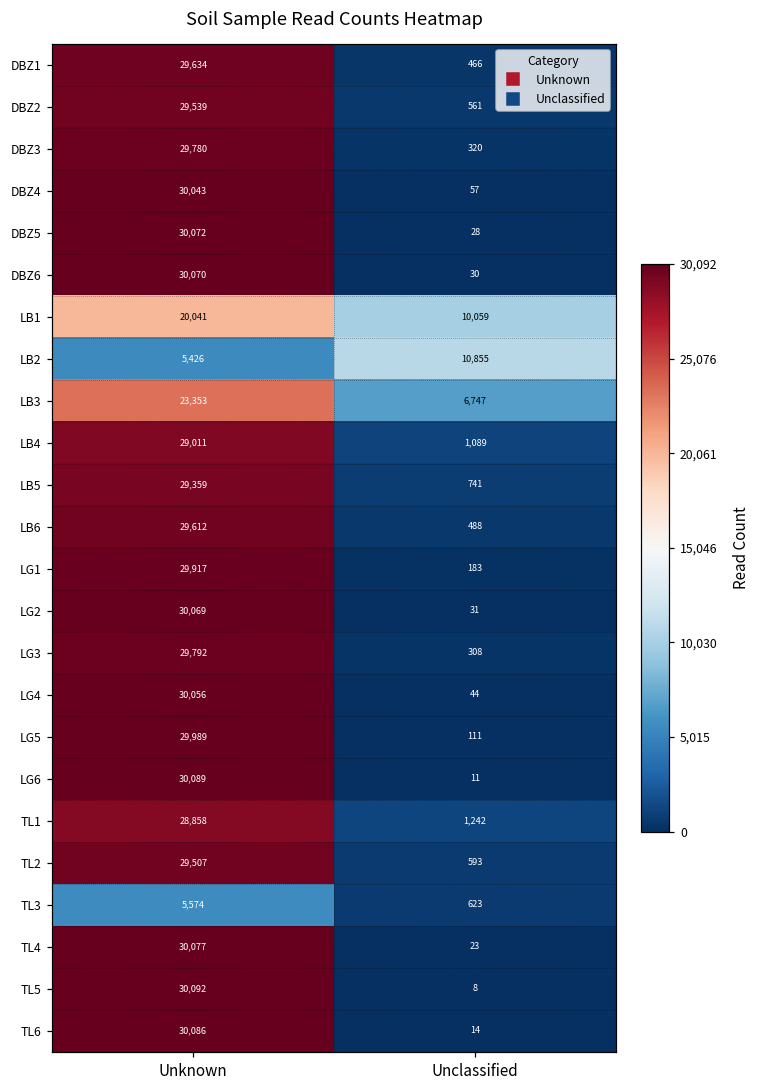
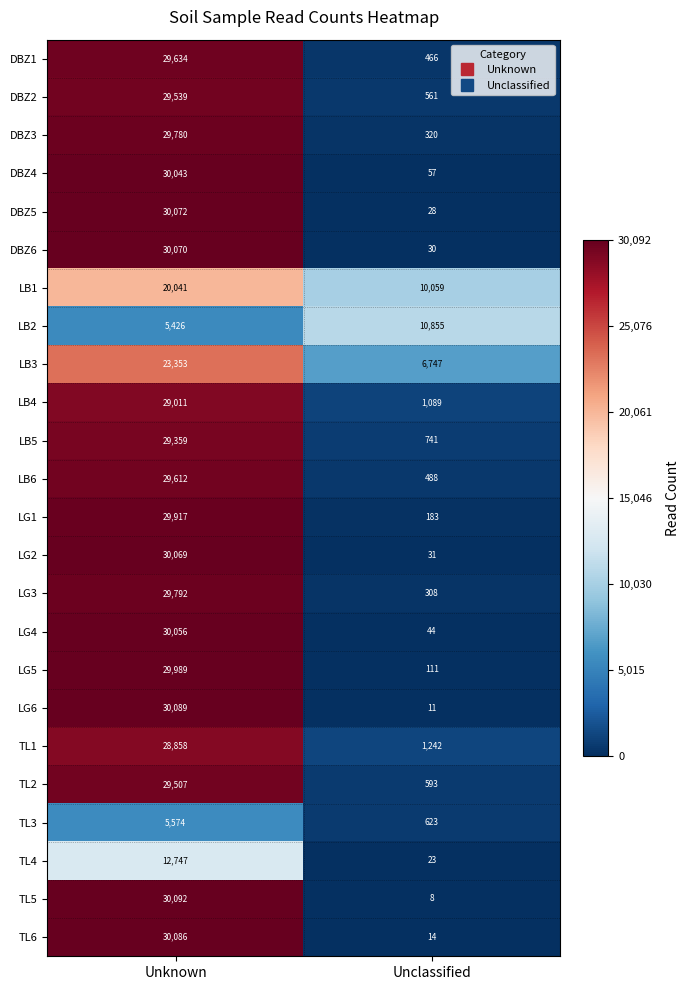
TL4, Unknown: 30,077 -> 12,747
